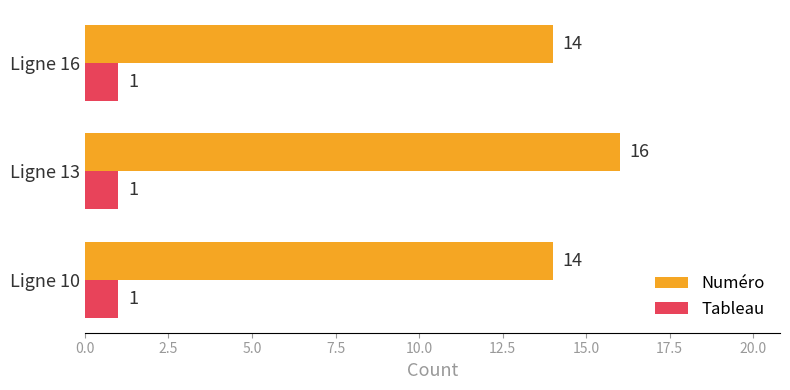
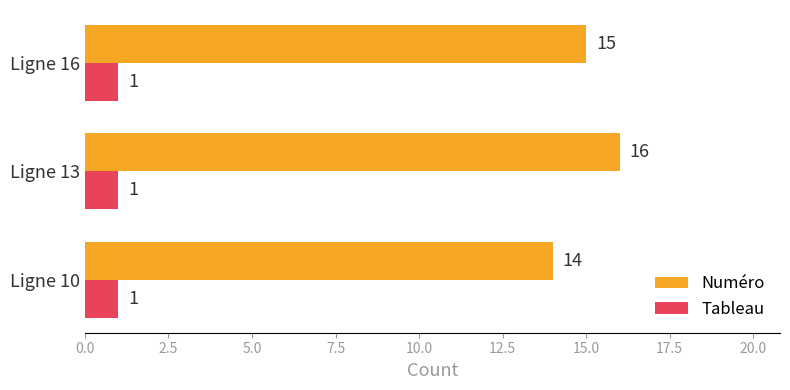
Numéro, Ligne 16: 14 -> 15
